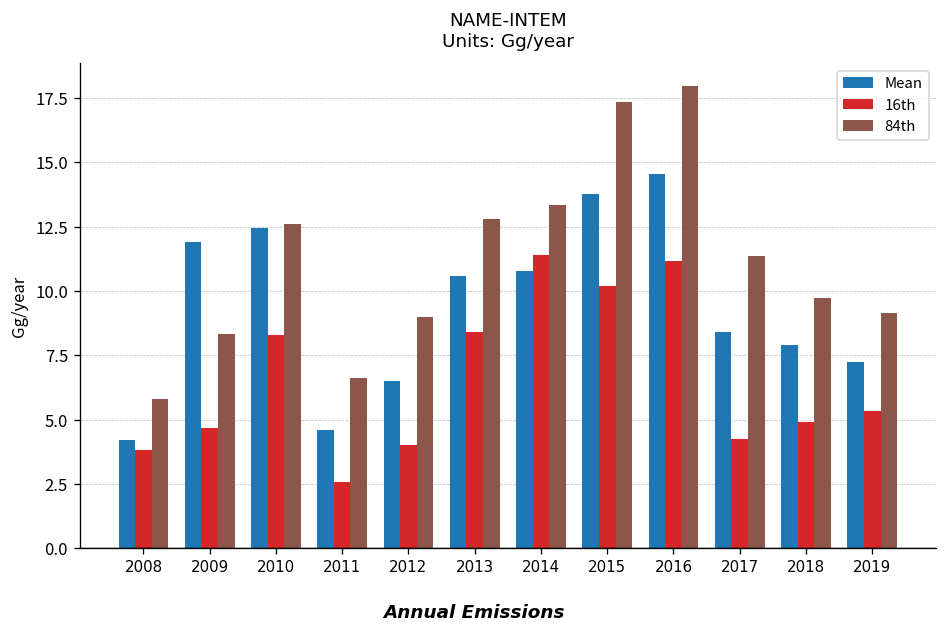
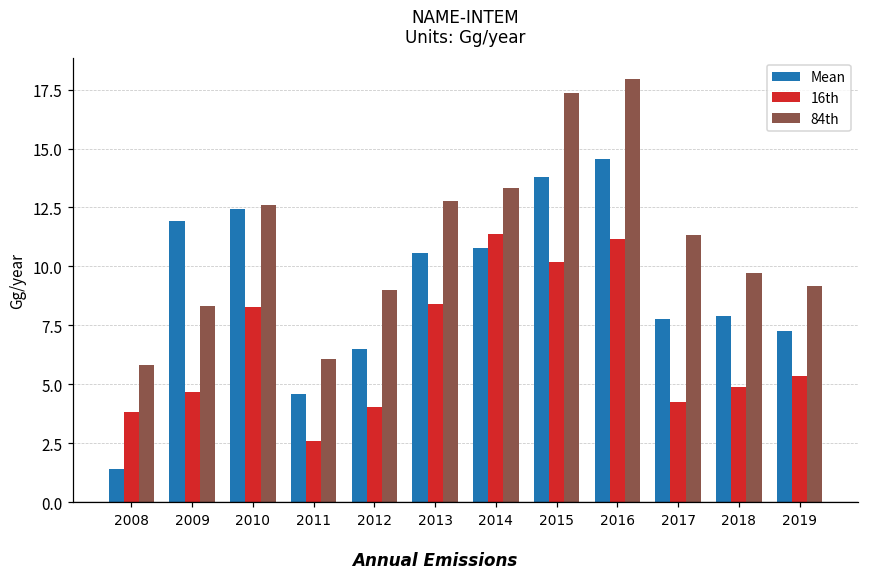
Mean, 2008: 4.2 -> 1.4
84th, 2011: 6.6 -> 6.1
Mean, 2017: 8.4 -> 7.8
